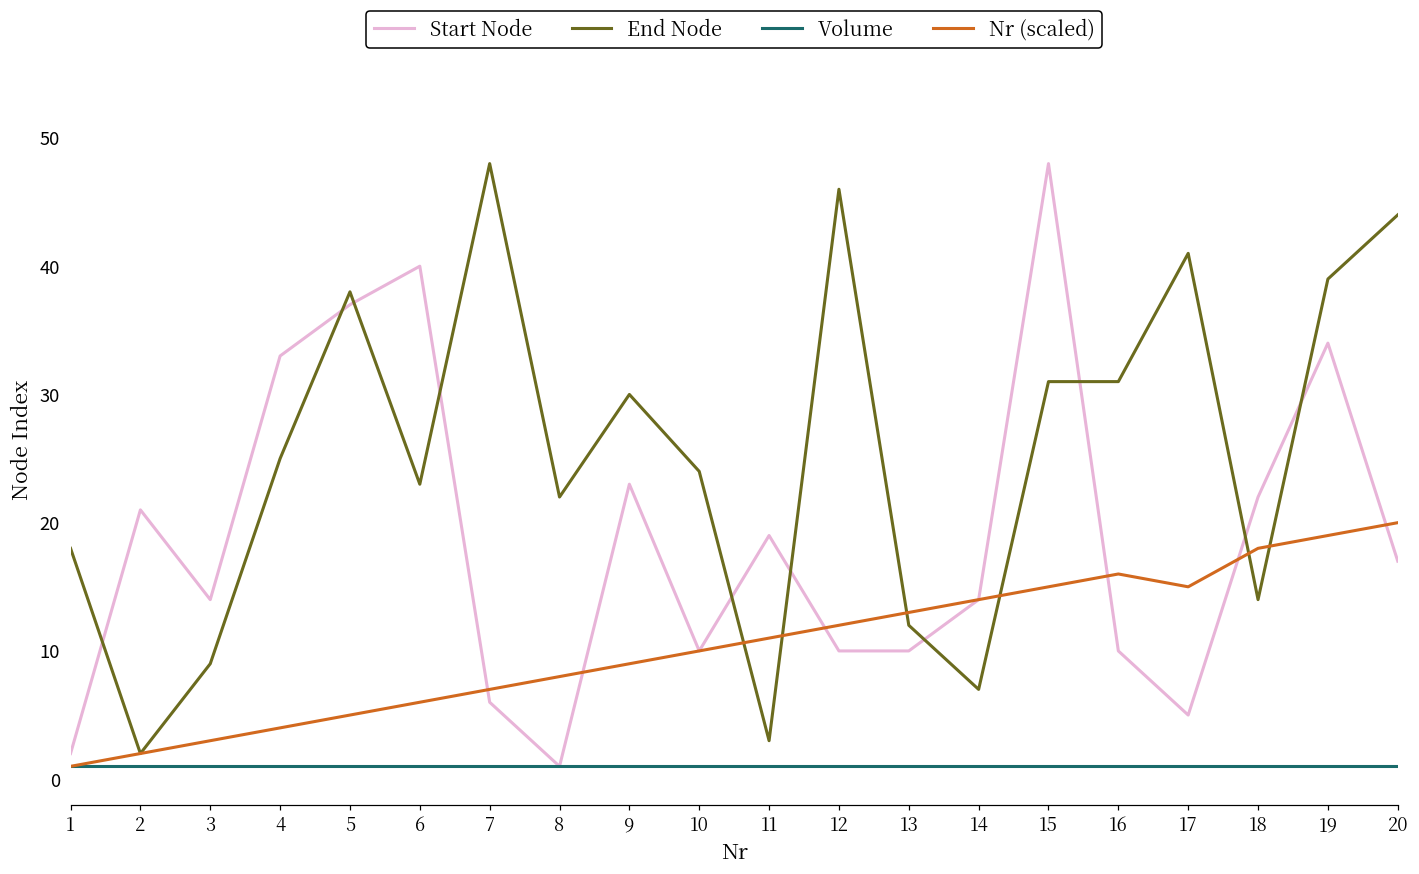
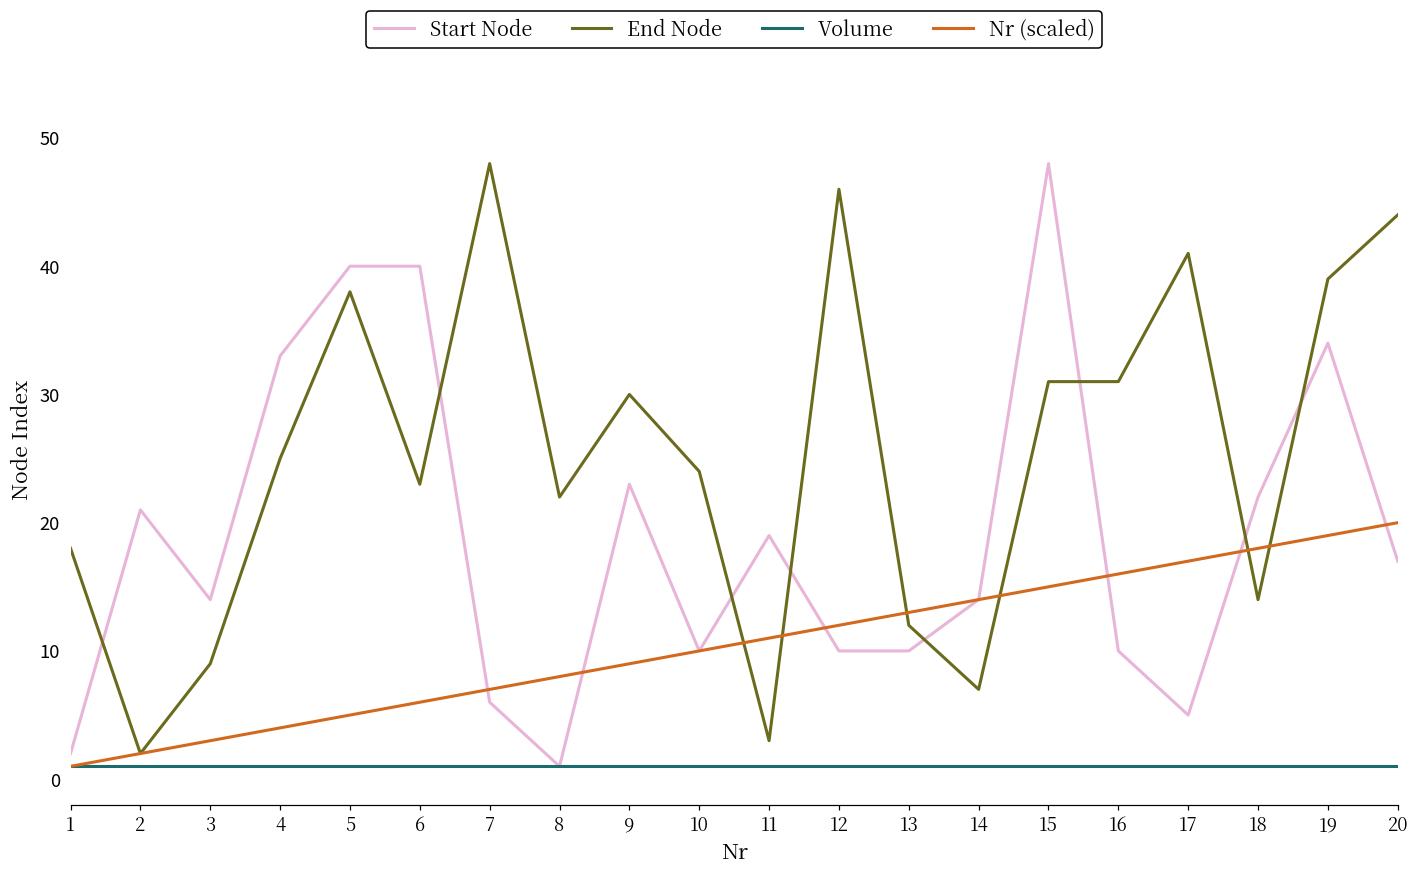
Start Node, 5: 37 -> 40
Nr (scaled), 17: 15 -> 17
